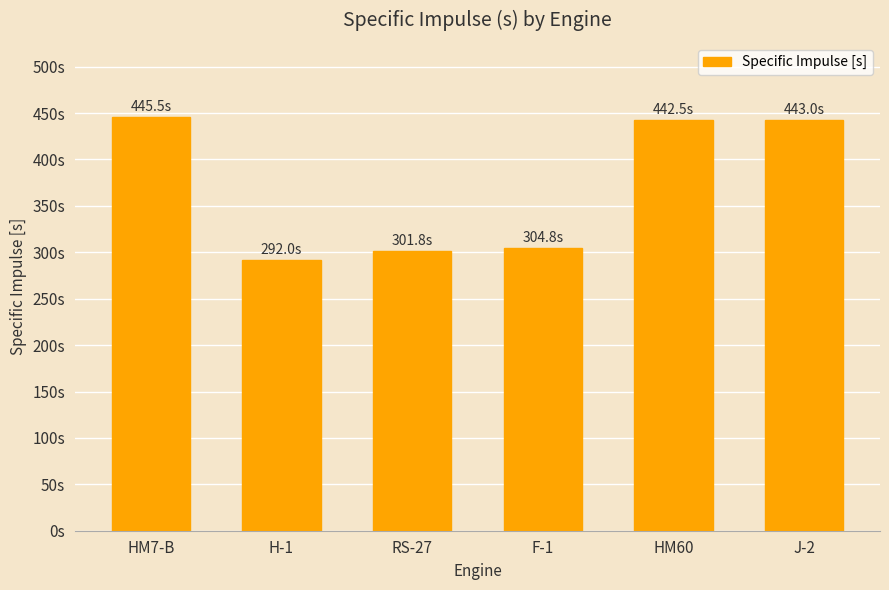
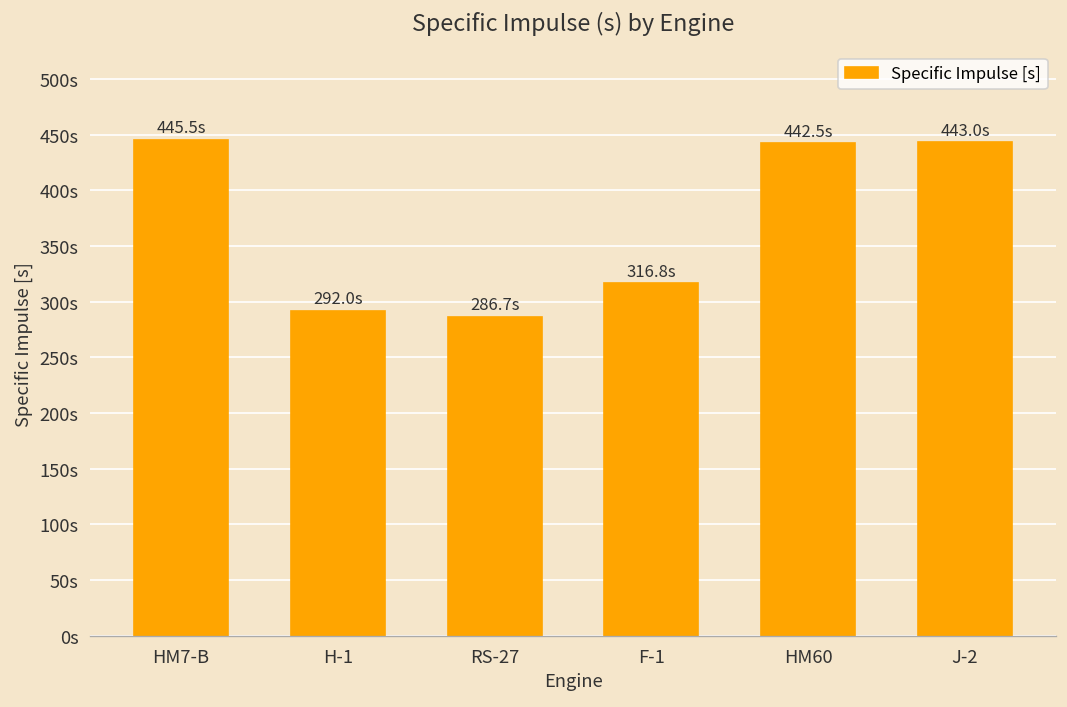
RS-27: 301.8s -> 286.7s
F-1: 304.8s -> 316.8s
